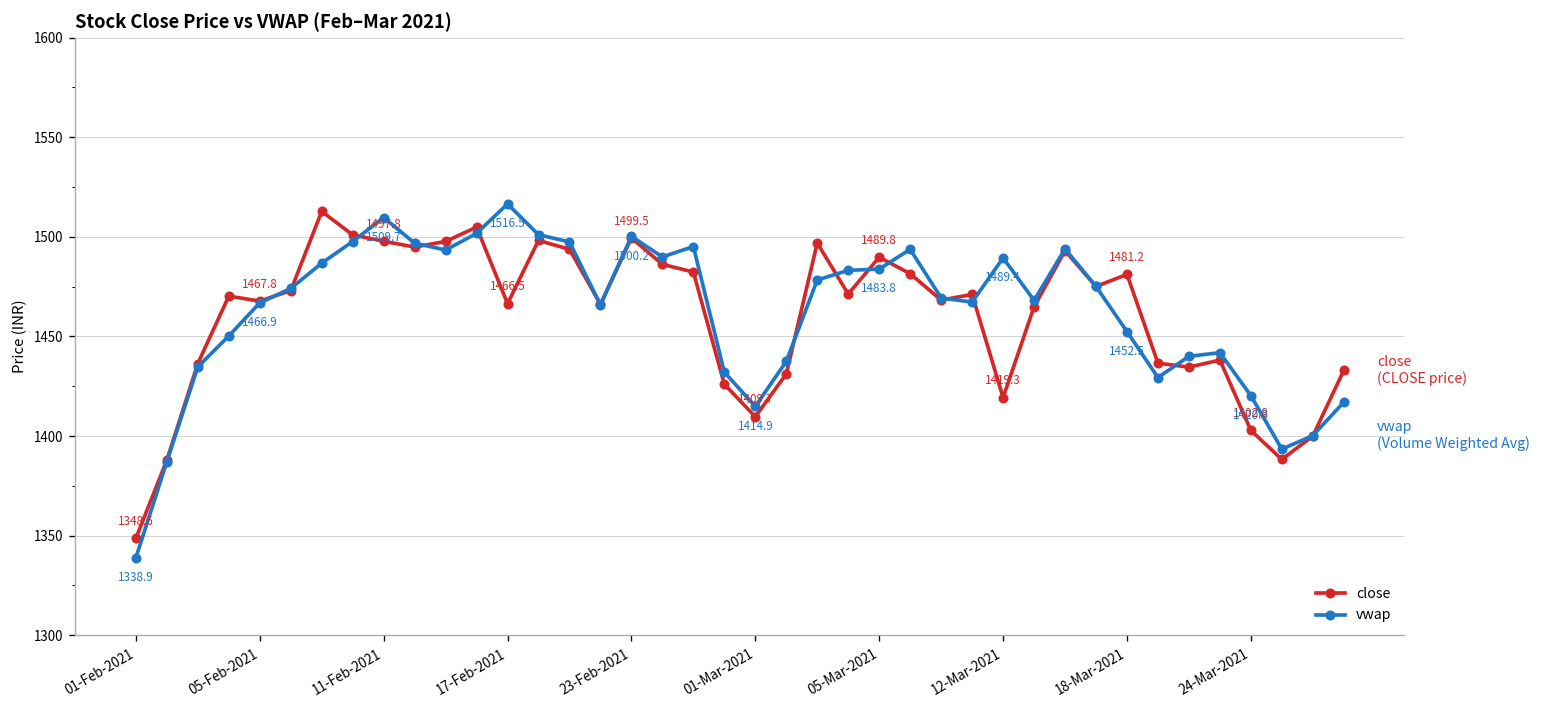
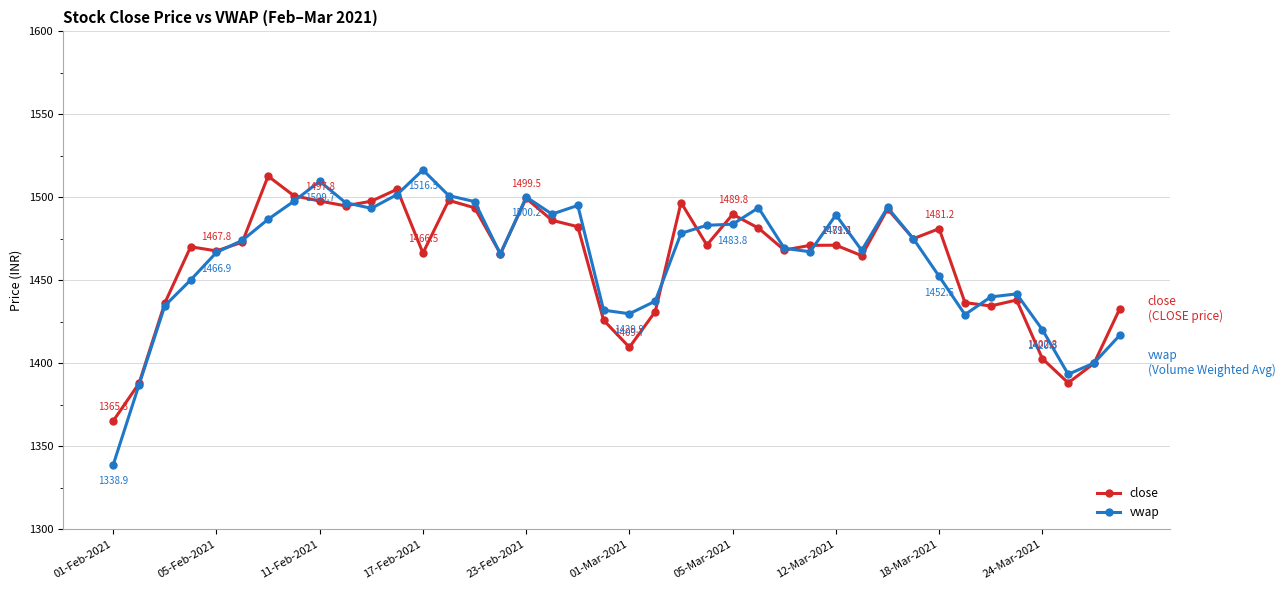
close, 01-Feb-2021: 1348.6 -> 1365.3
vwap, 01-Mar-2021: 1414.9 -> 1429.9
close, 12-Mar-2021: 1419.3 -> 1471.2
